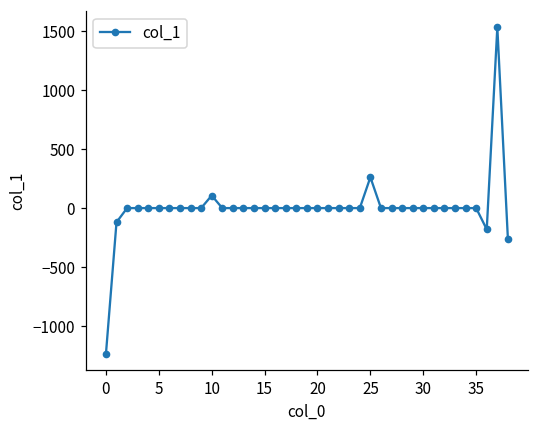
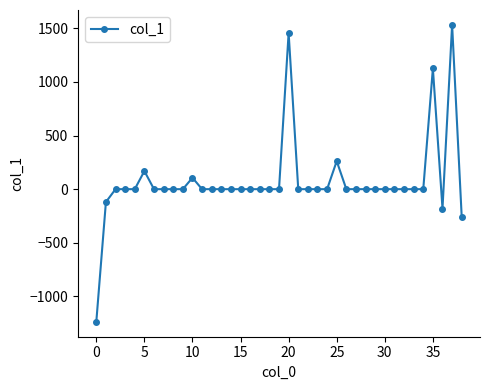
5: 0 -> 170
20: 0 -> 1460
35: 0 -> 1130
